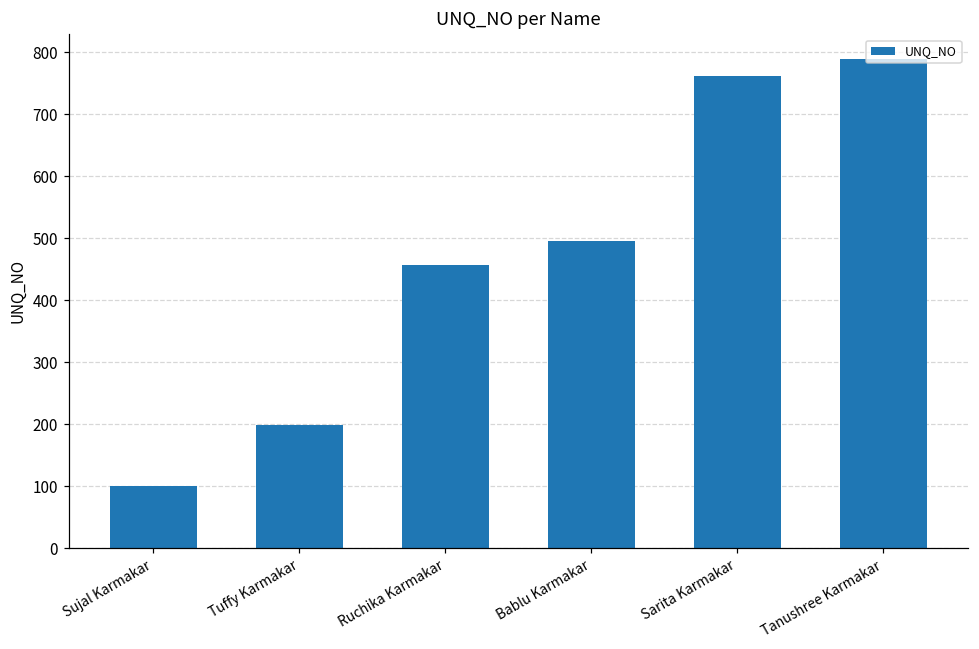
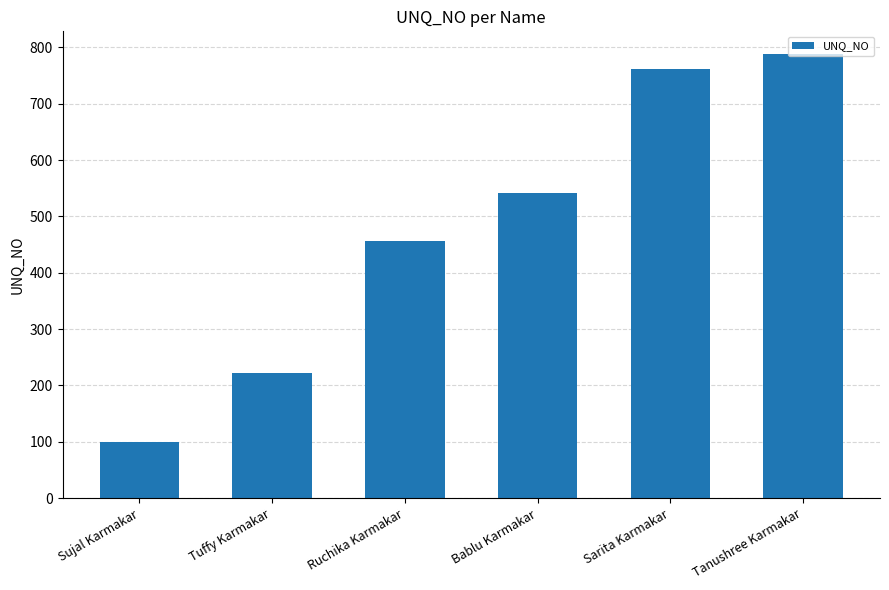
Tuffy Karmakar: 200 -> 220
Bablu Karmakar: 500 -> 540
